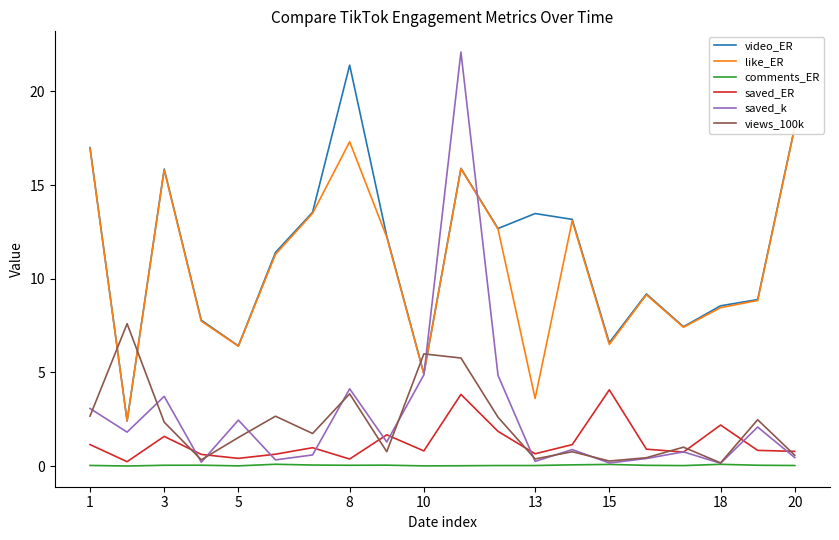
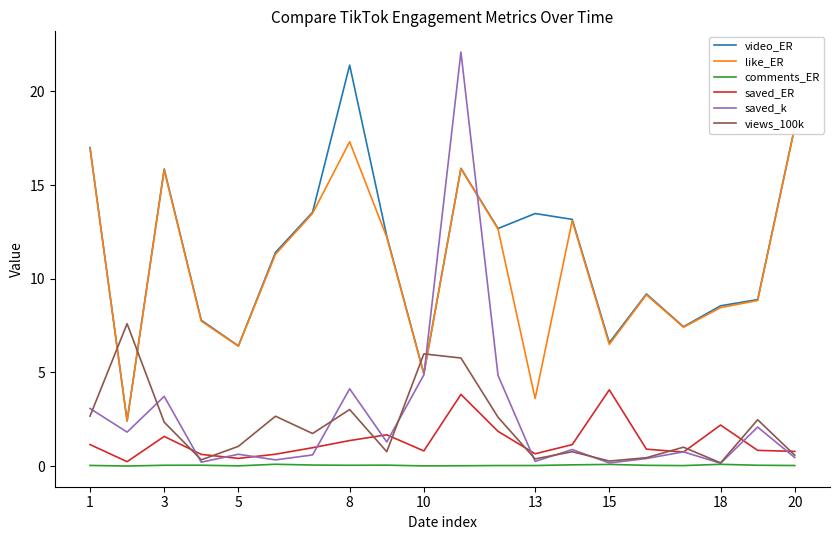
saved_k, 5: 2.5 -> 0.6
views_100k, 5: 1.5 -> 1.1
saved_ER, 8: 0.4 -> 1.4
views_100k, 8: 3.9 -> 3.0
